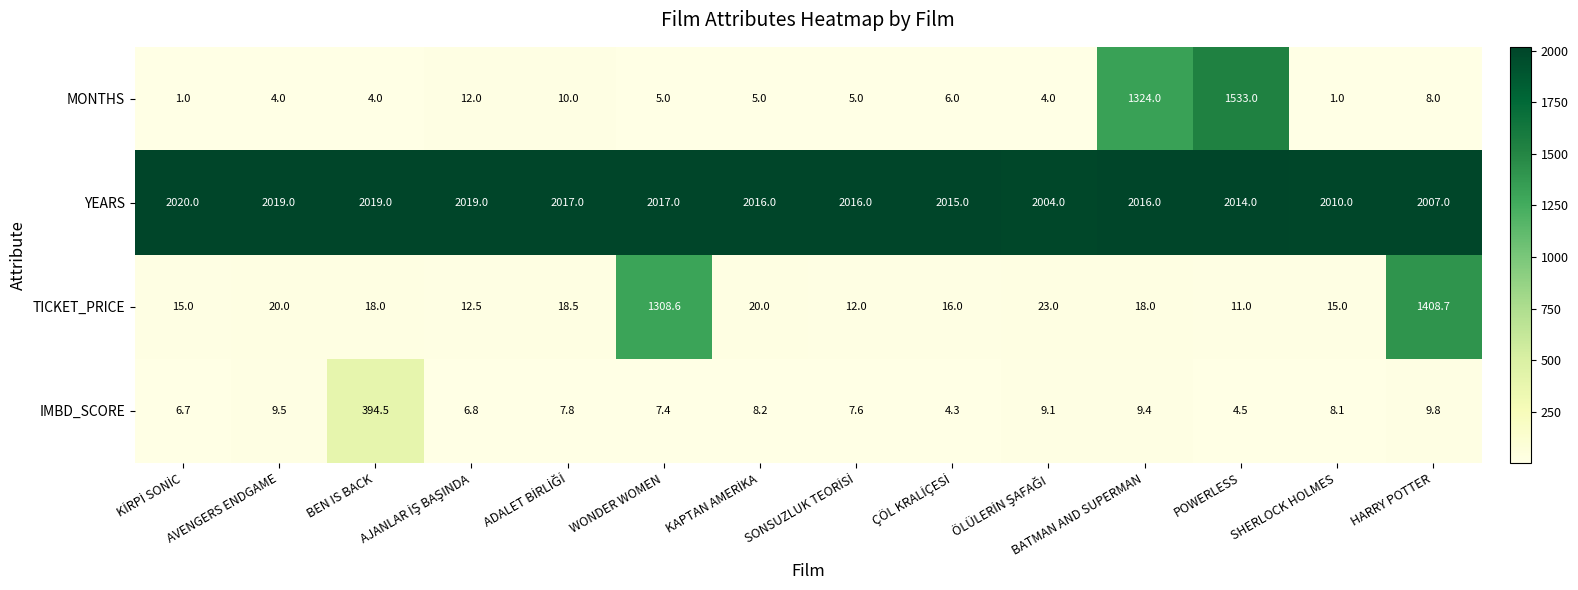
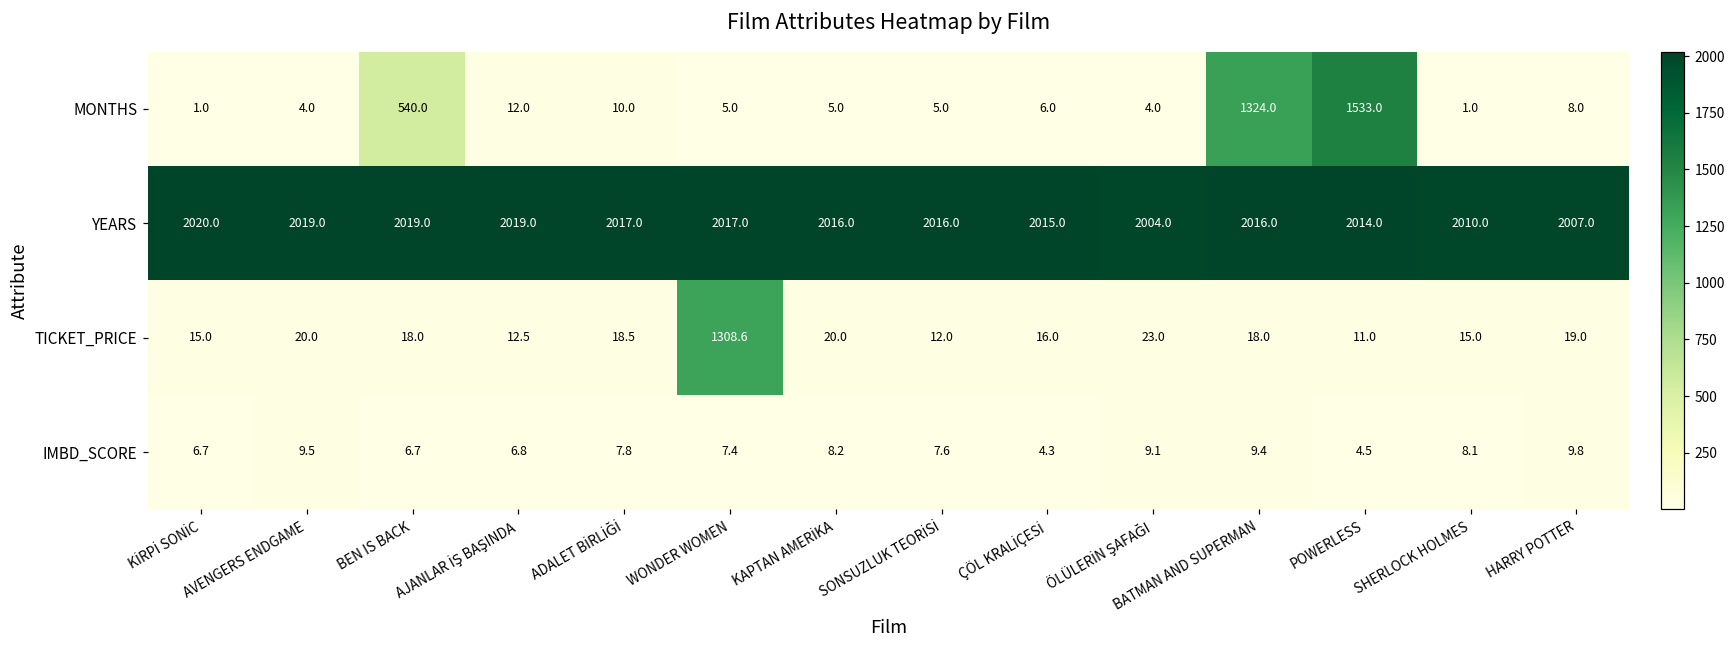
MONTHS, BEN IS BACK: 4.0 -> 540.0
TICKET_PRICE, HARRY POTTER: 1408.7 -> 19.0
IMBD_SCORE, BEN IS BACK: 394.5 -> 6.7
